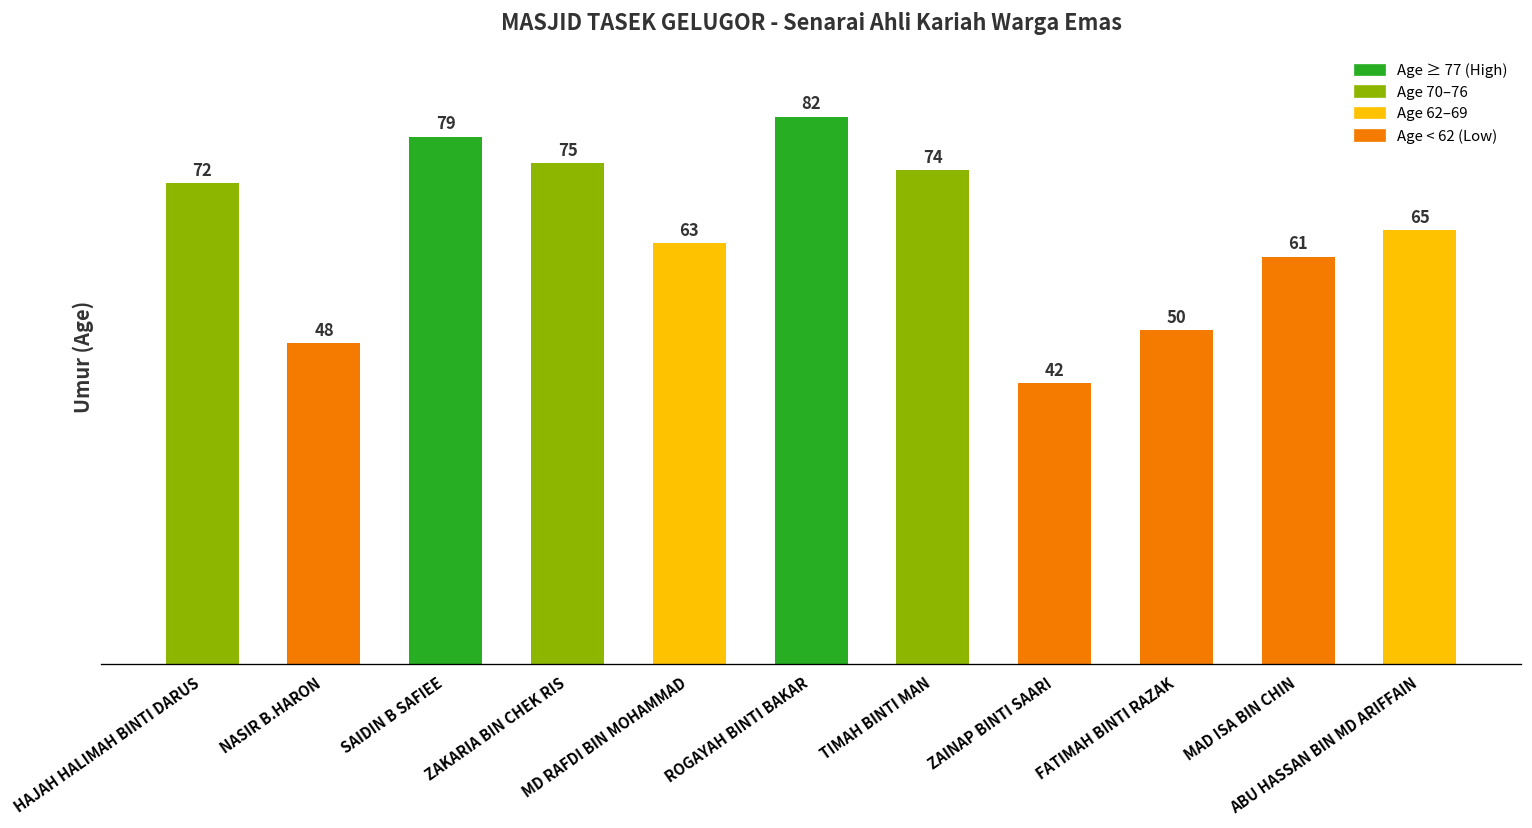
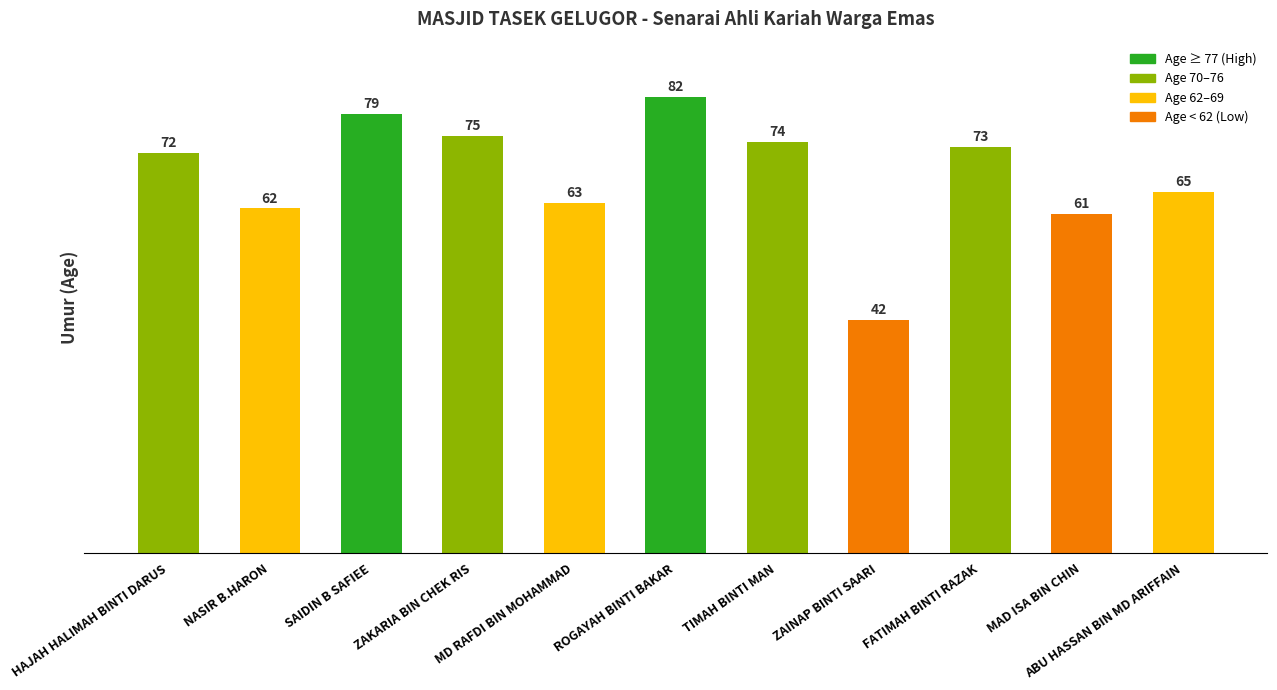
NASIR B.HARON: 48 -> 62
FATIMAH BINTI RAZAK: 50 -> 73
